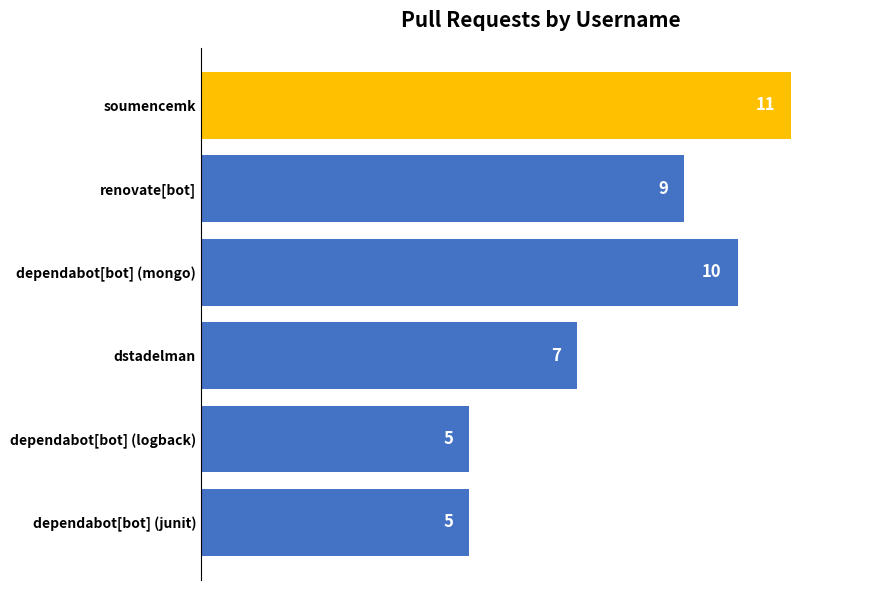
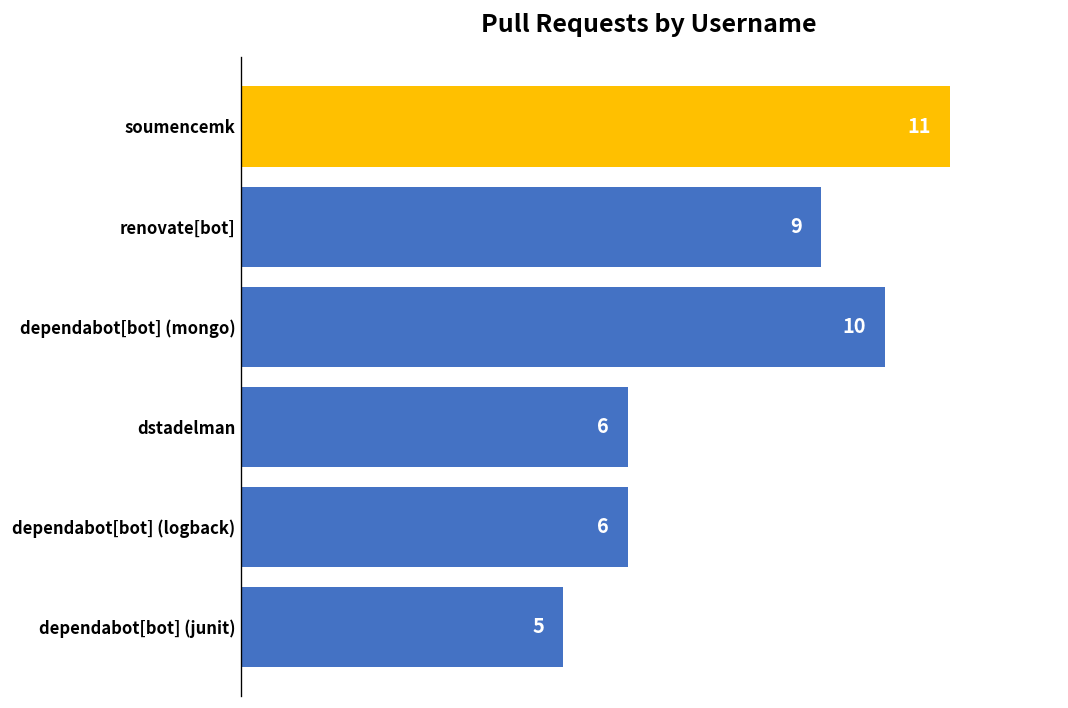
dstadelman: 7 -> 6
dependabot[bot] (logback): 5 -> 6
